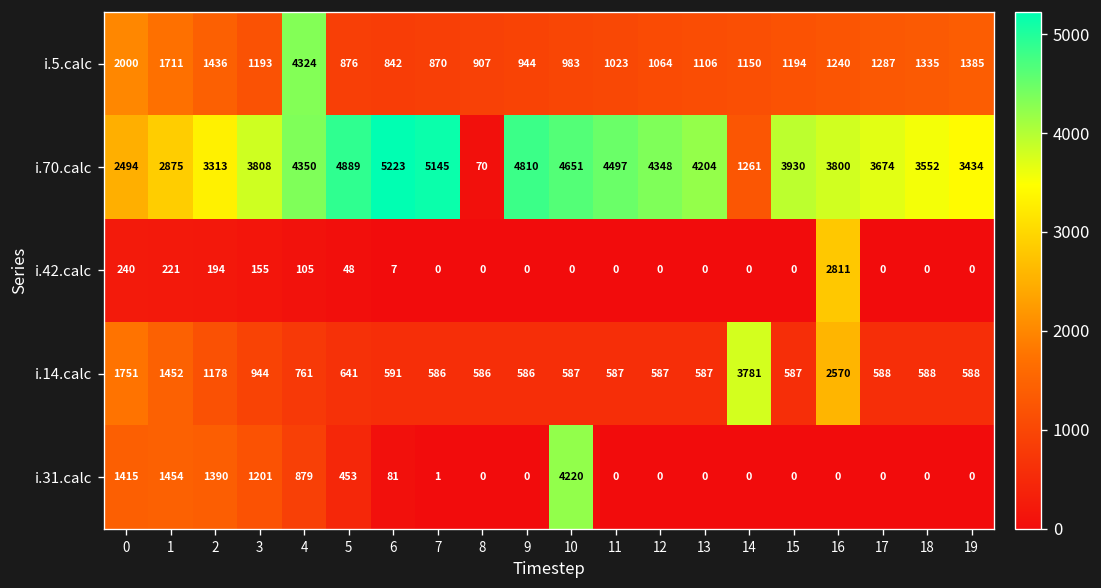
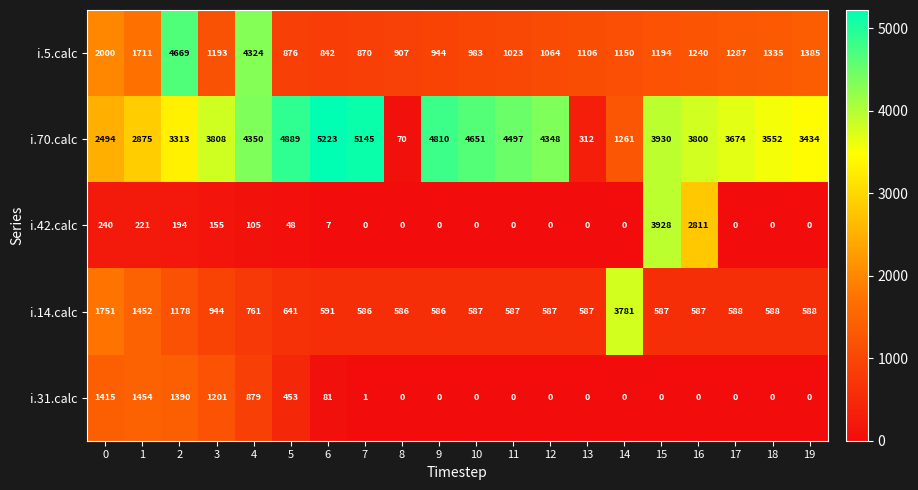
i.5.calc, 2: 1436 -> 4669
i.70.calc, 13: 4204 -> 312
i.42.calc, 15: 0 -> 3928
i.14.calc, 16: 2570 -> 587
i.31.calc, 10: 4220 -> 0
